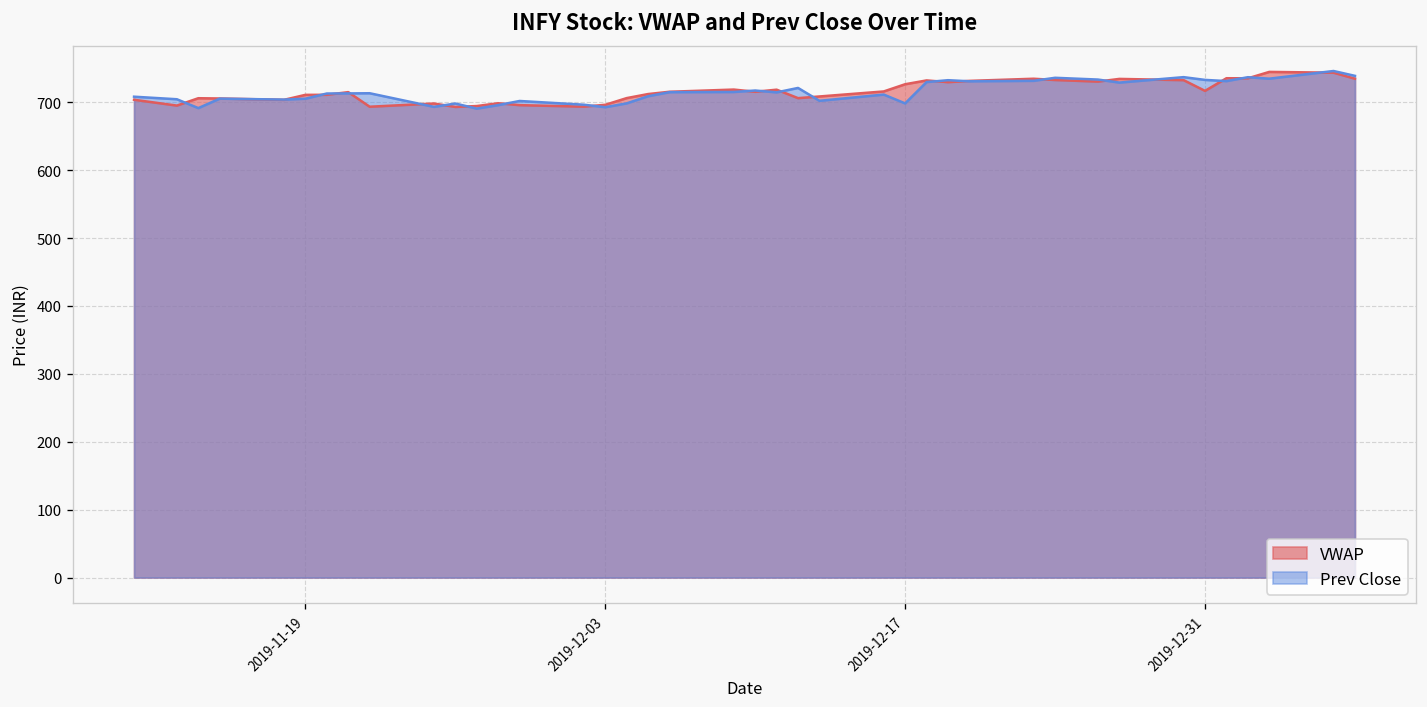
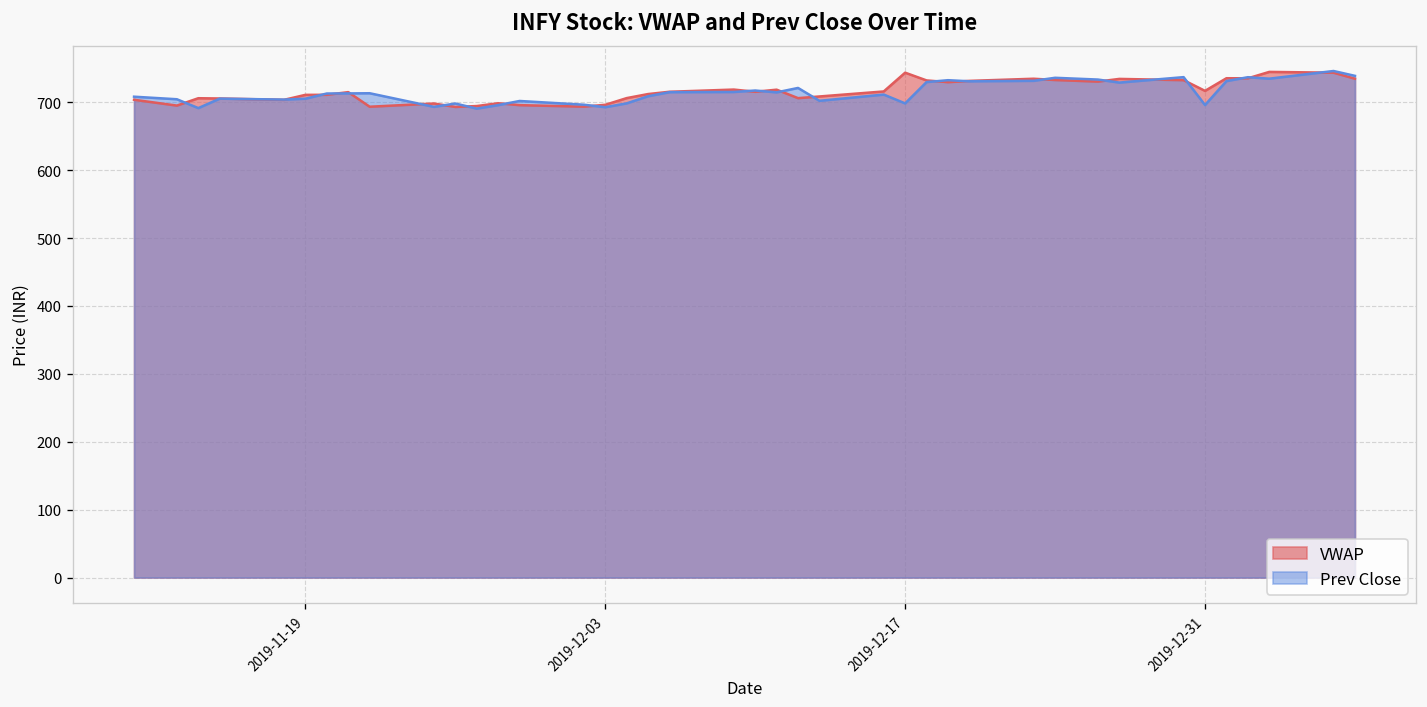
VWAP, 2019-12-17: 730 -> 740
Prev Close, 2019-12-31: 730 -> 700
